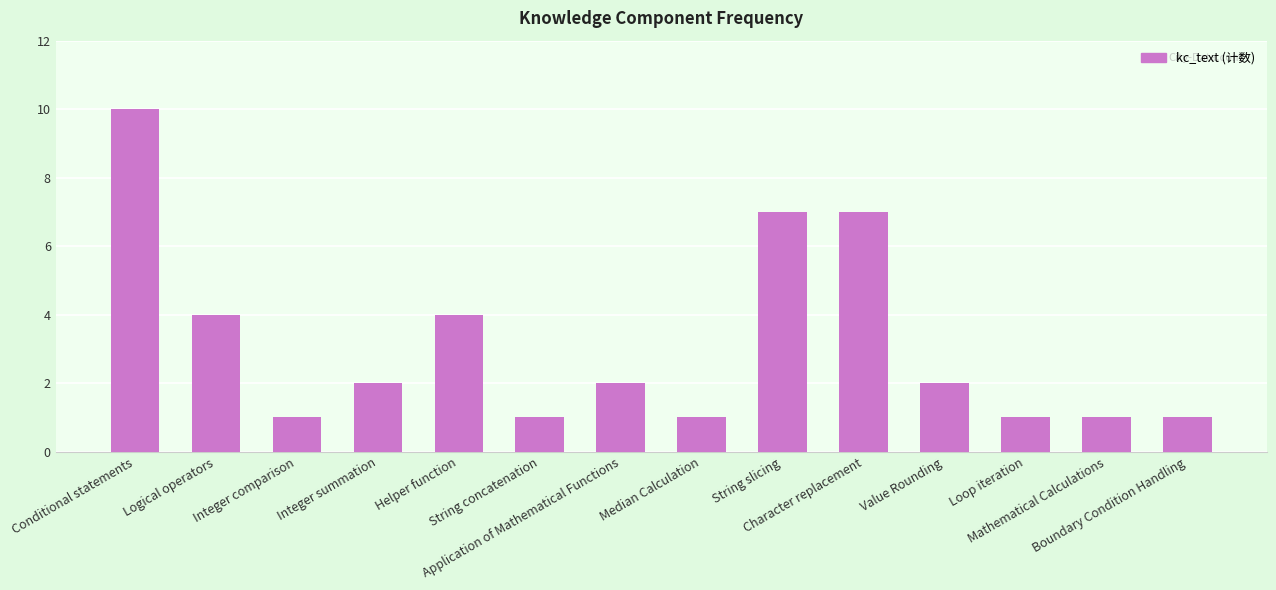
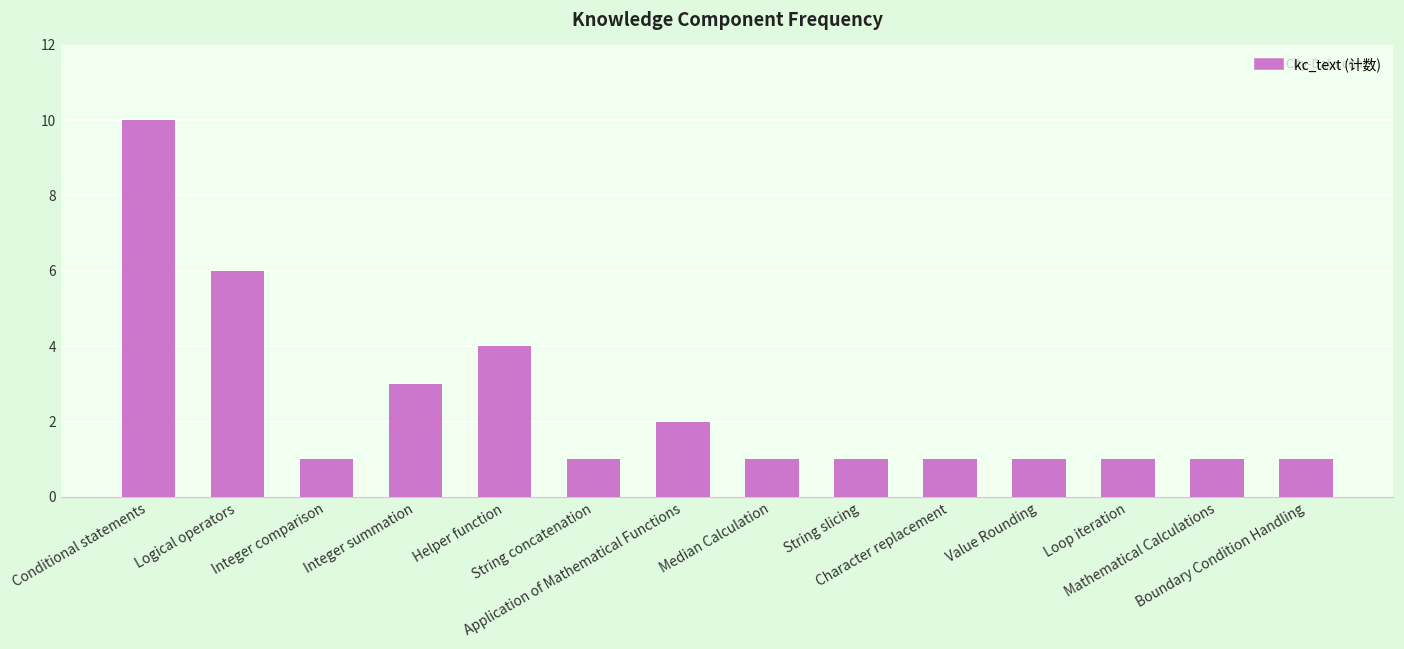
Logical operators: 4 -> 6
Integer summation: 2 -> 3
String slicing: 7 -> 1
Character replacement: 7 -> 1
Value Rounding: 2 -> 1
